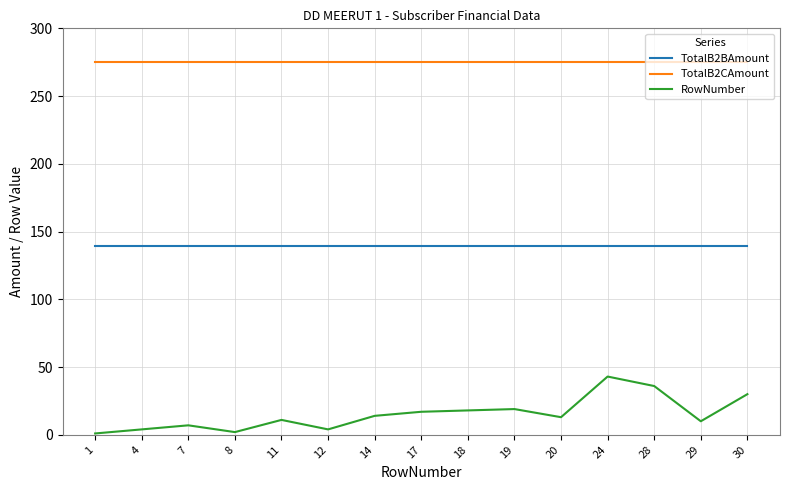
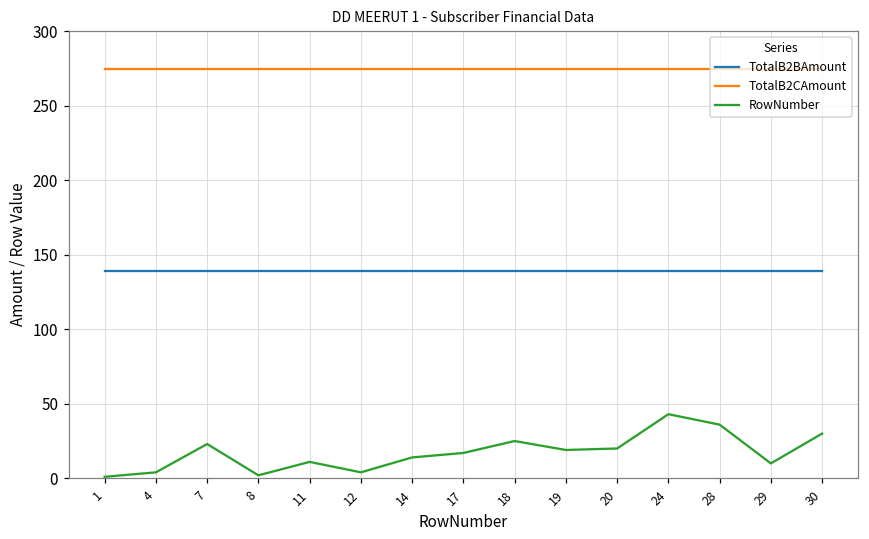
RowNumber, 7: 7 -> 23
RowNumber, 18: 18 -> 25
RowNumber, 20: 13 -> 20
